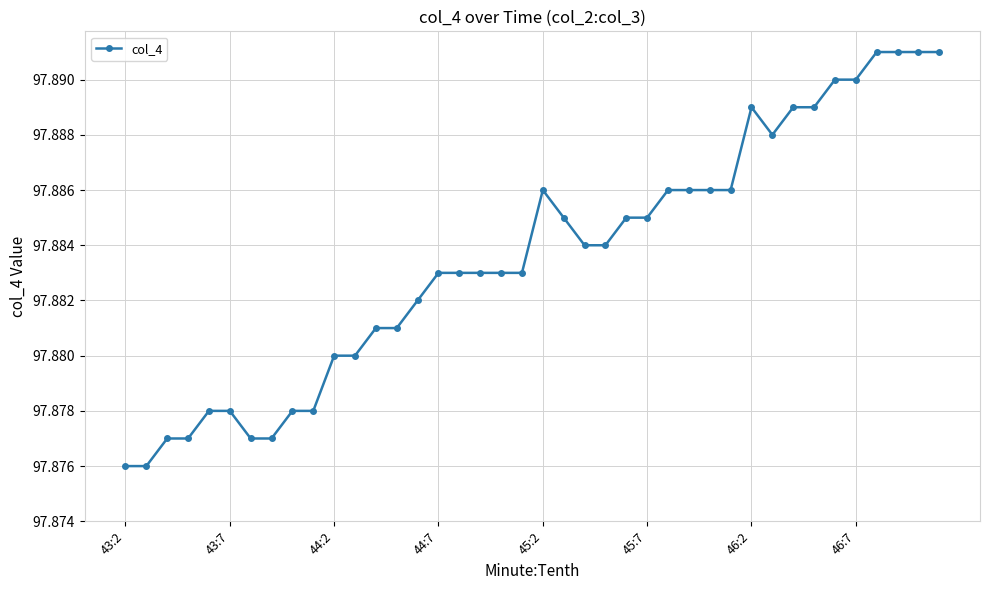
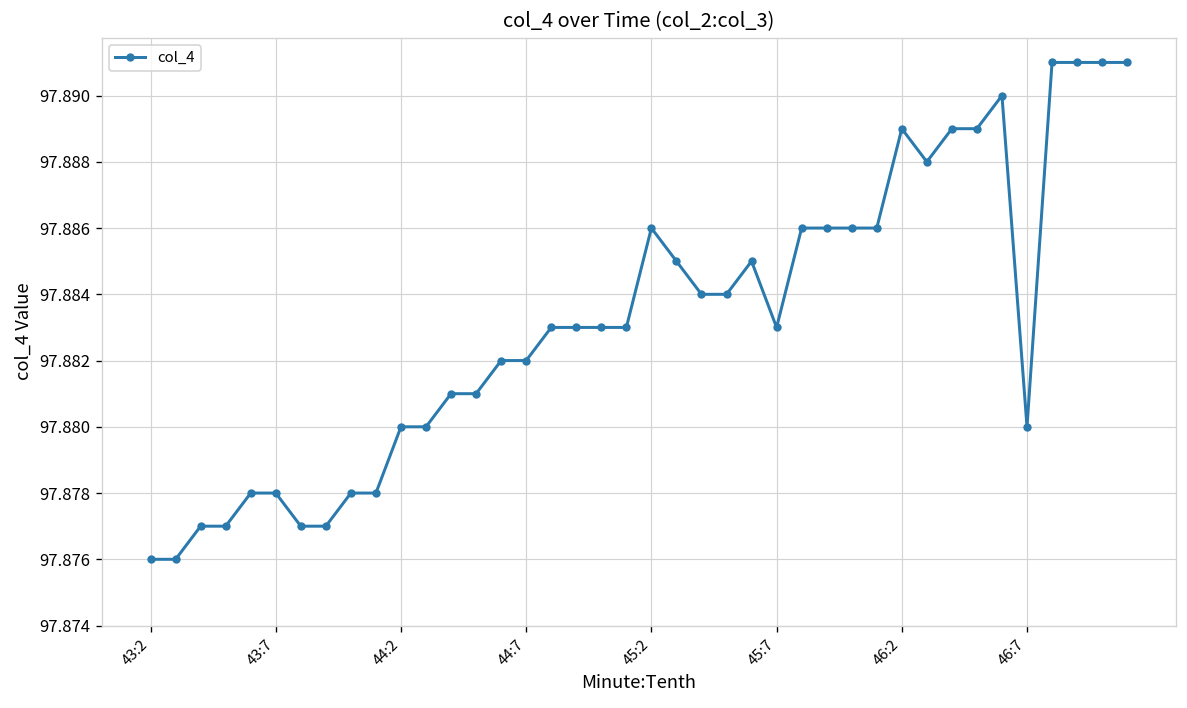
44:7: 97.883 -> 97.882
45:7: 97.885 -> 97.883
46:7: 97.89 -> 97.88
